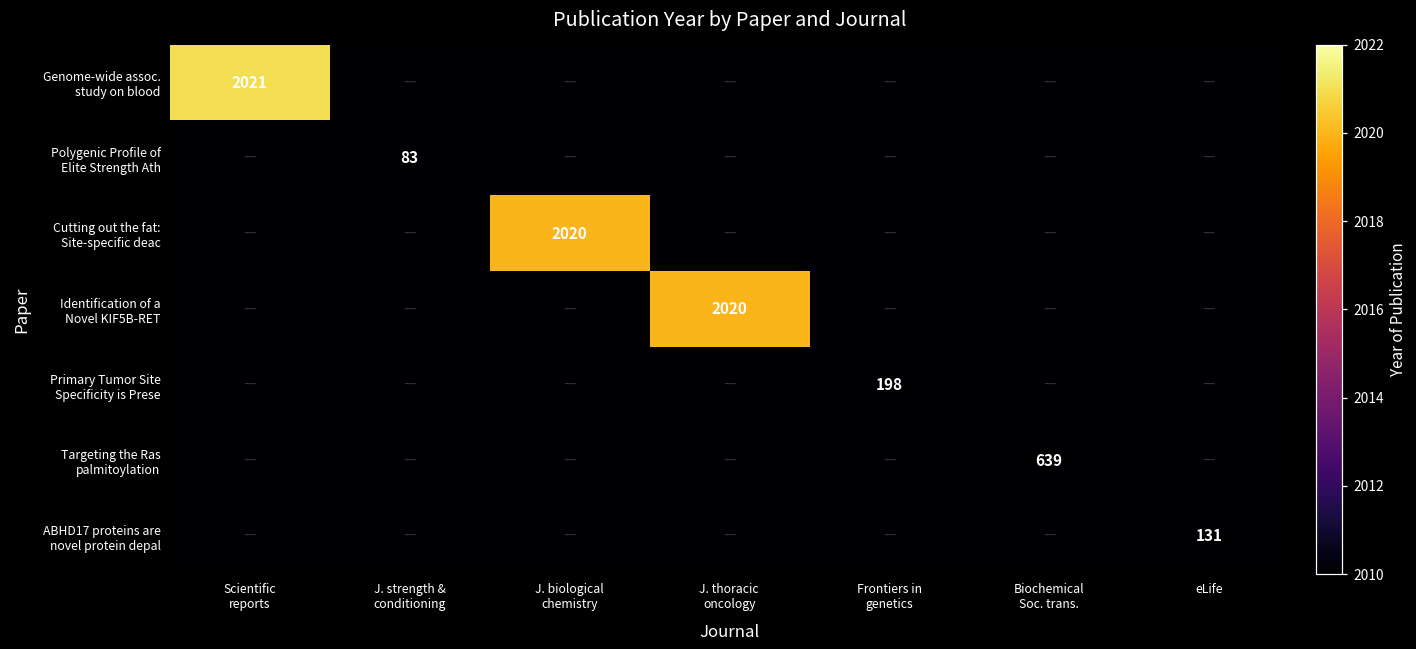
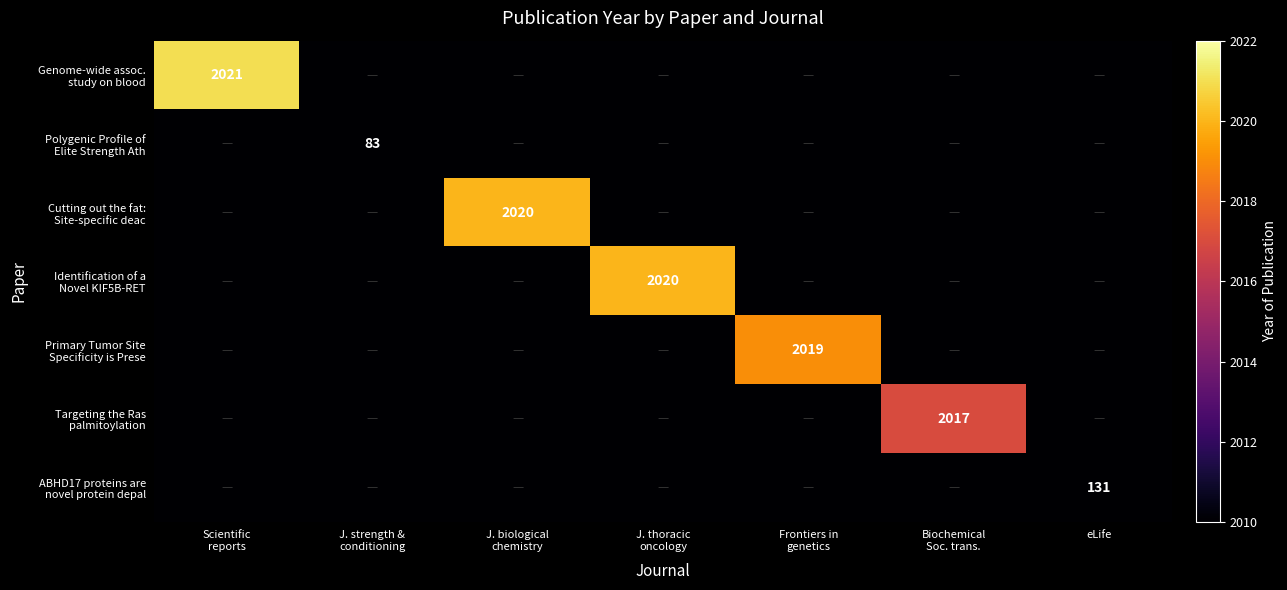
Primary Tumor Site Specificity is Prese, Frontiers in genetics: 198 -> 2019
Targeting the Ras palmitoylation, Biochemical Soc. trans.: 639 -> 2017
